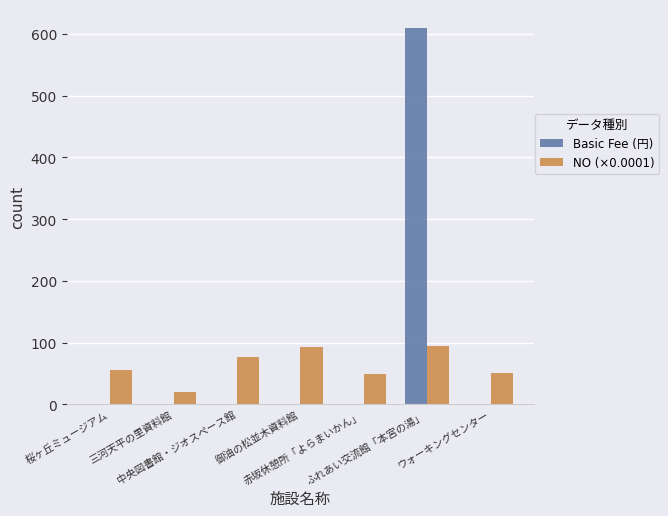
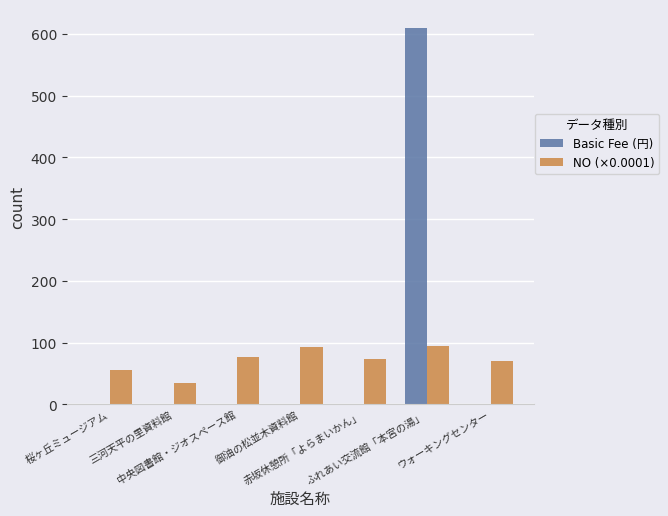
NO (×0.0001), 三河天平の里資料館: 20 -> 30
NO (×0.0001), 赤坂休憩所「よらまいかん」: 50 -> 70
NO (×0.0001), ウォーキングセンター: 50 -> 70
